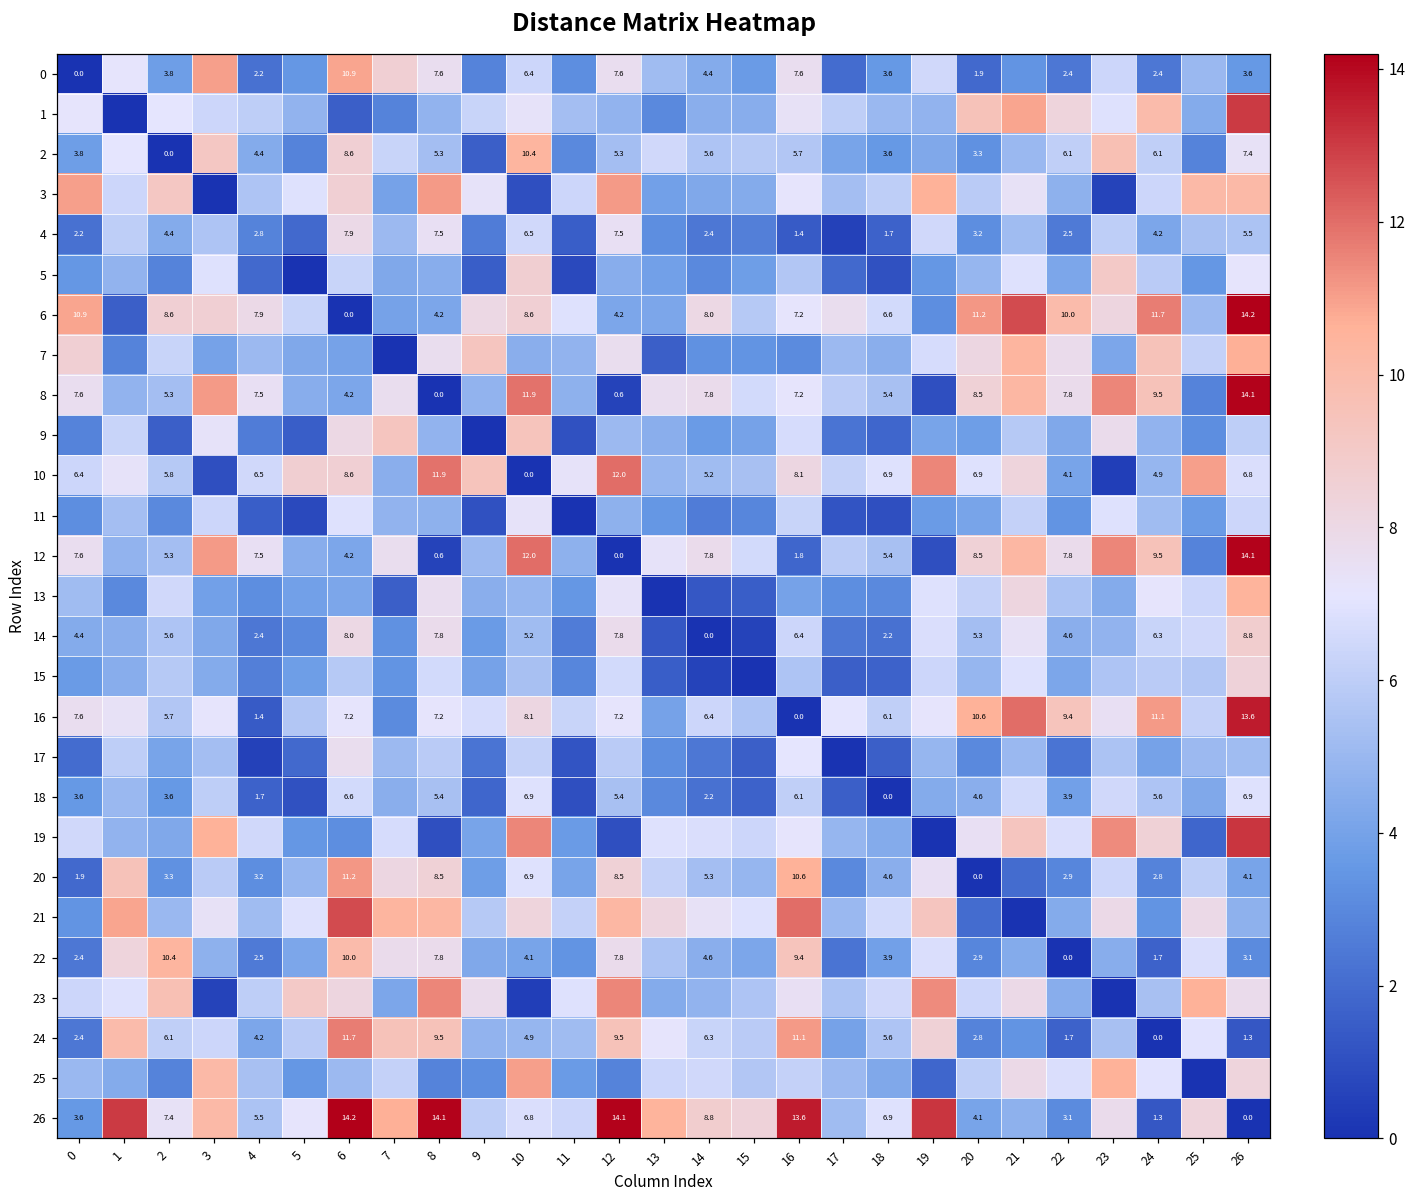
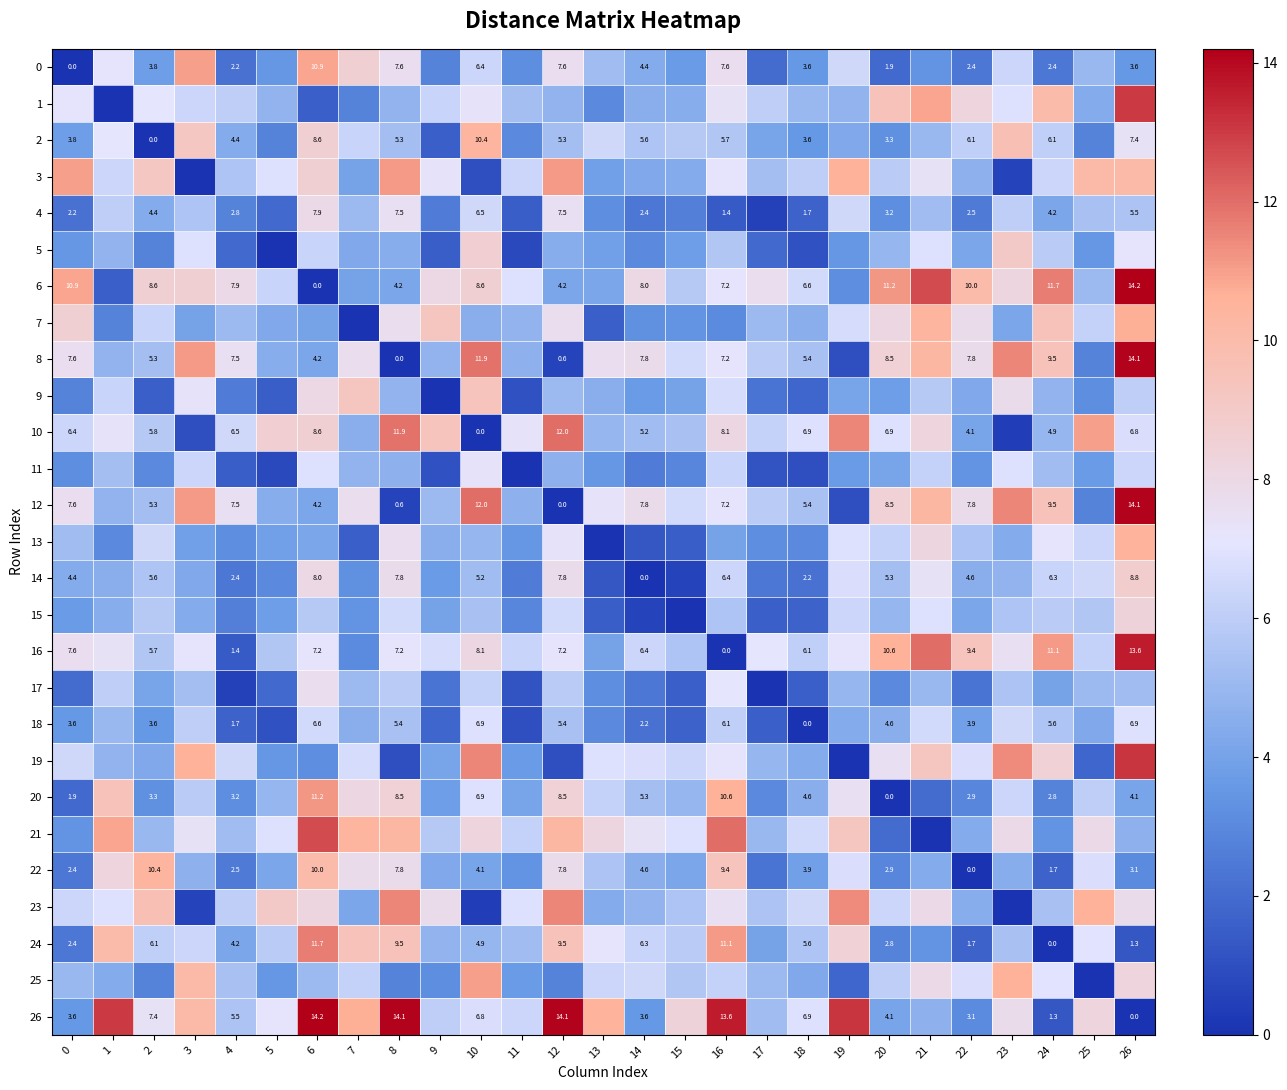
12, 16: 1.8 -> 7.2
26, 14: 8.8 -> 3.6
